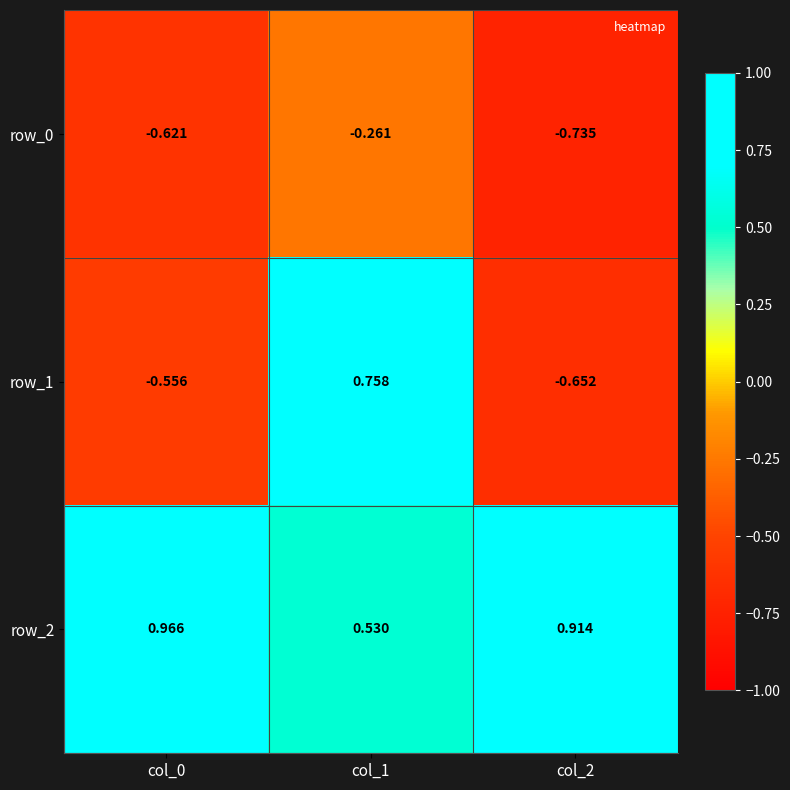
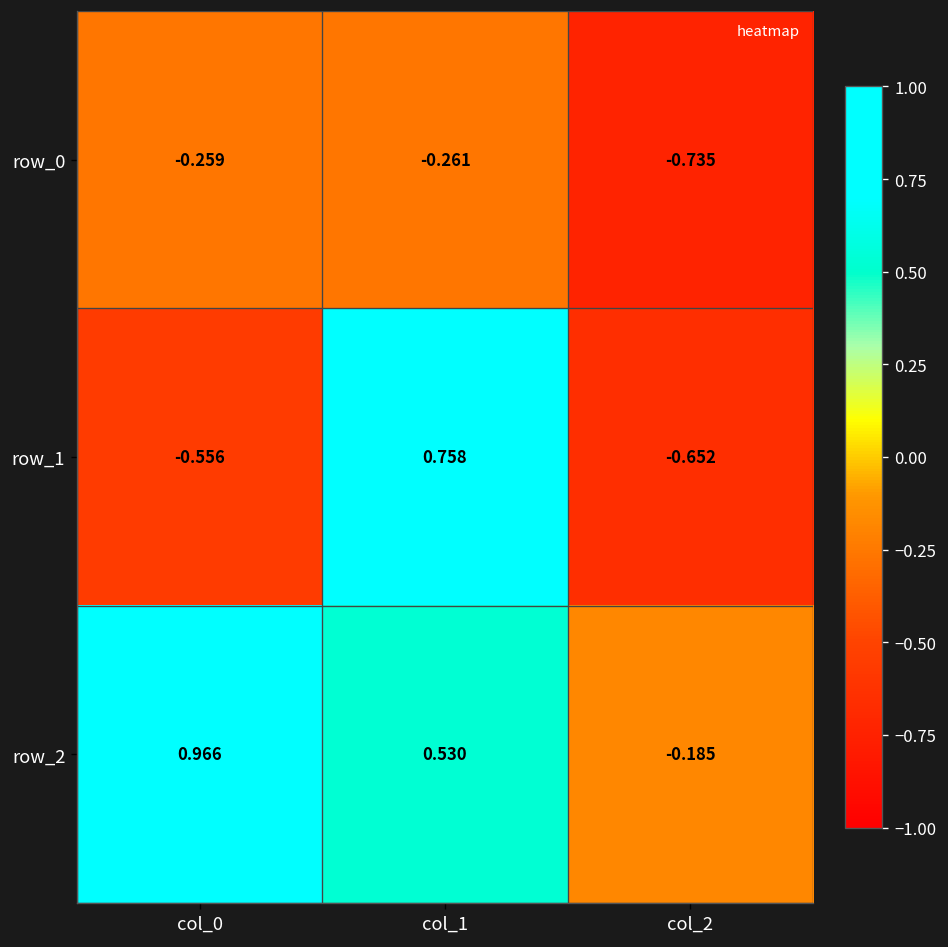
row_0, col_0: -0.621 -> -0.259
row_2, col_2: 0.914 -> -0.185
